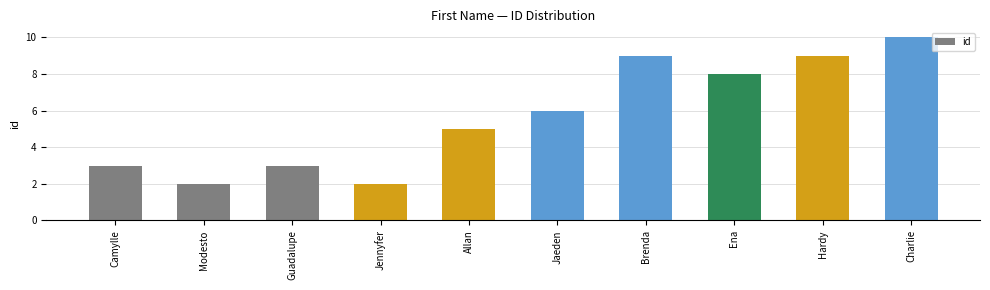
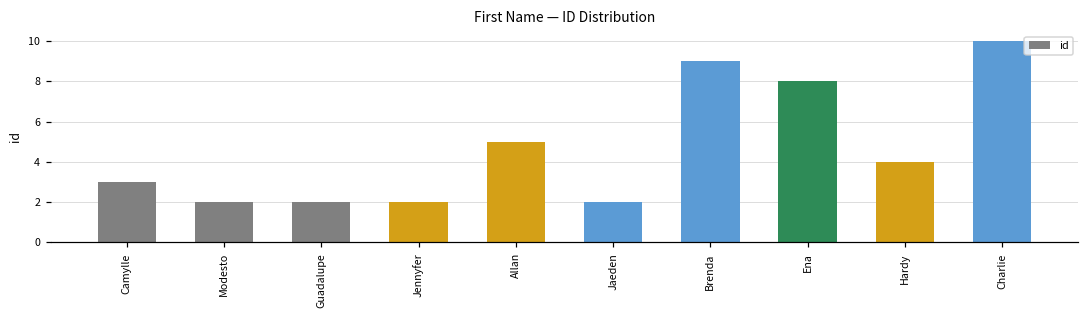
Guadalupe: 3 -> 2
Jaeden: 6 -> 2
Hardy: 9 -> 4
